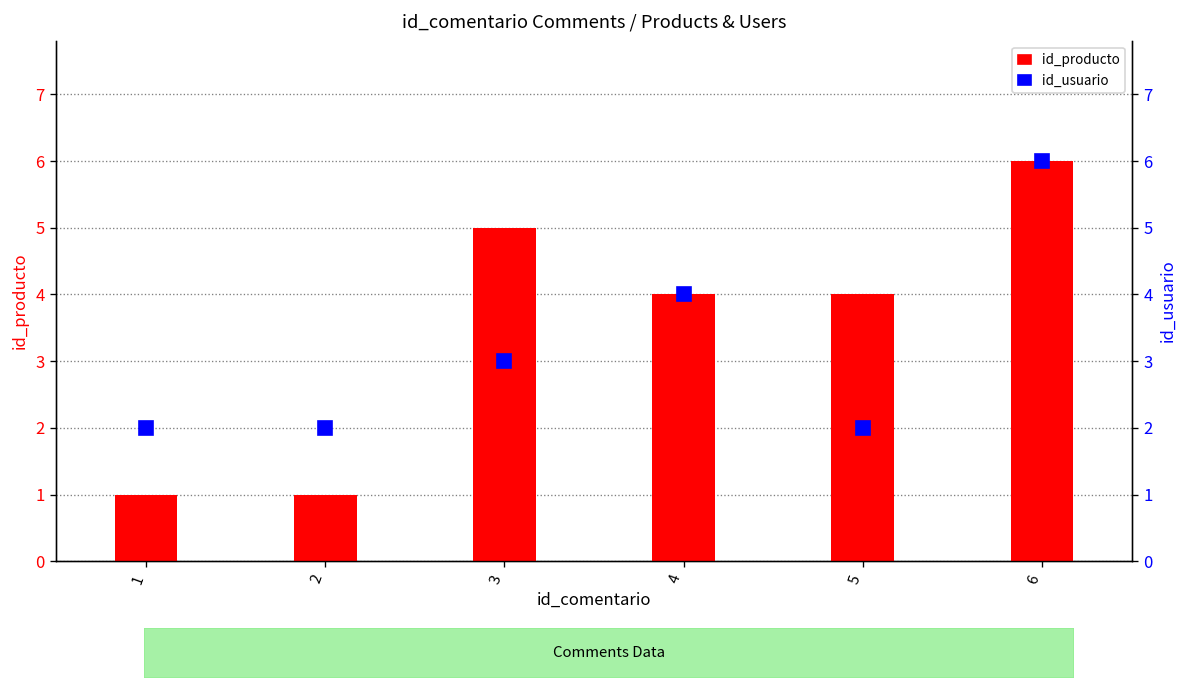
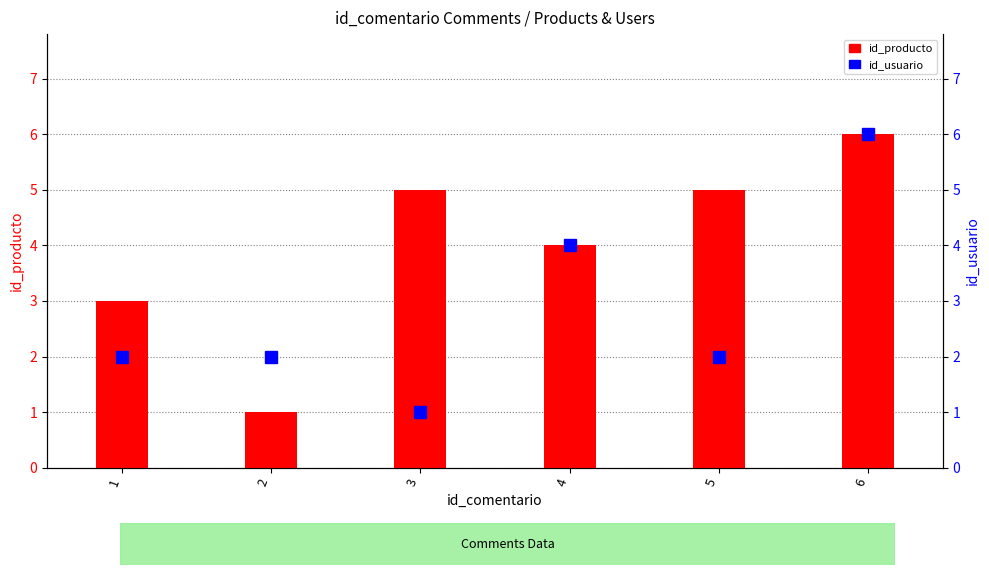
id_producto, 1: 1 -> 3
id_producto, 5: 4 -> 5
id_usuario, 3: 3 -> 1
